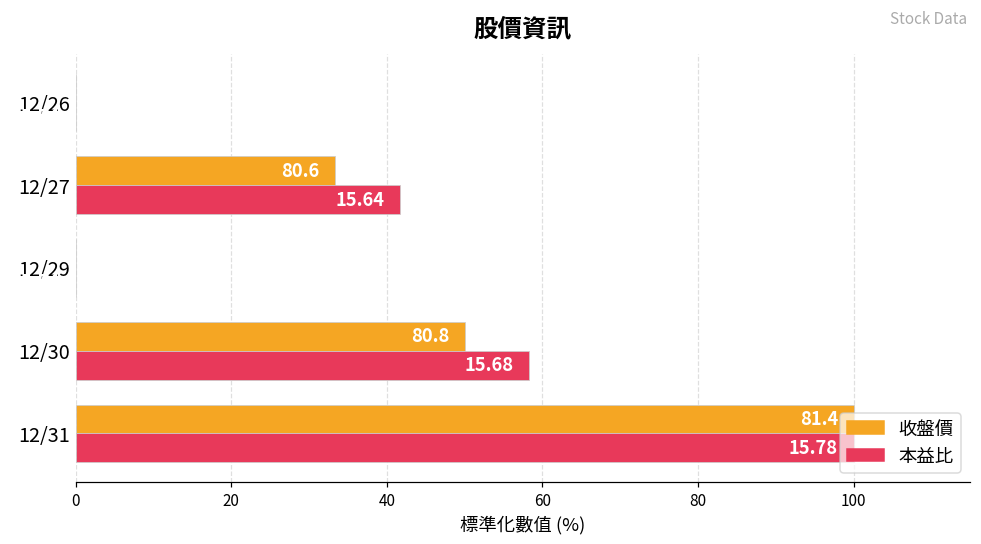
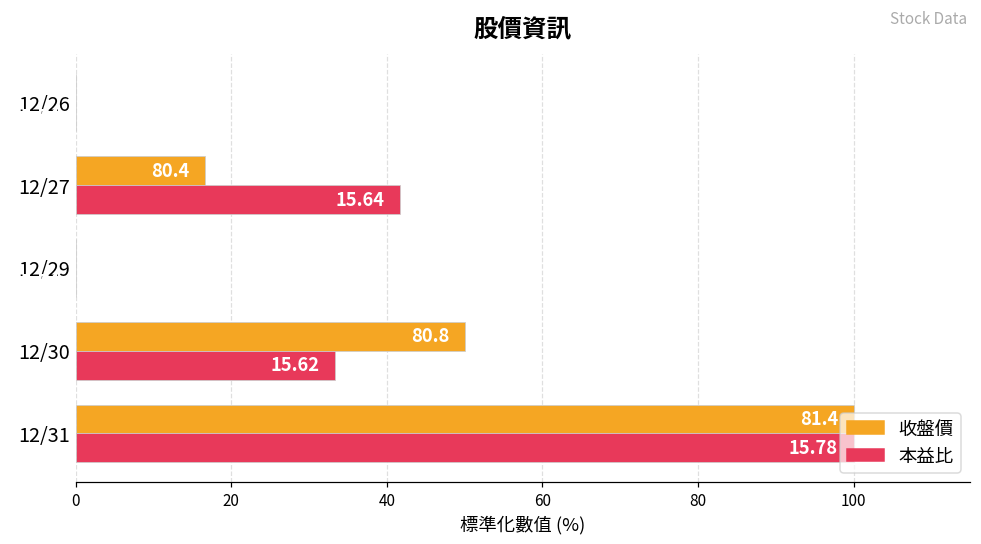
收盤價, 12/27: 80.6 -> 80.4
本益比, 12/30: 15.68 -> 15.62
